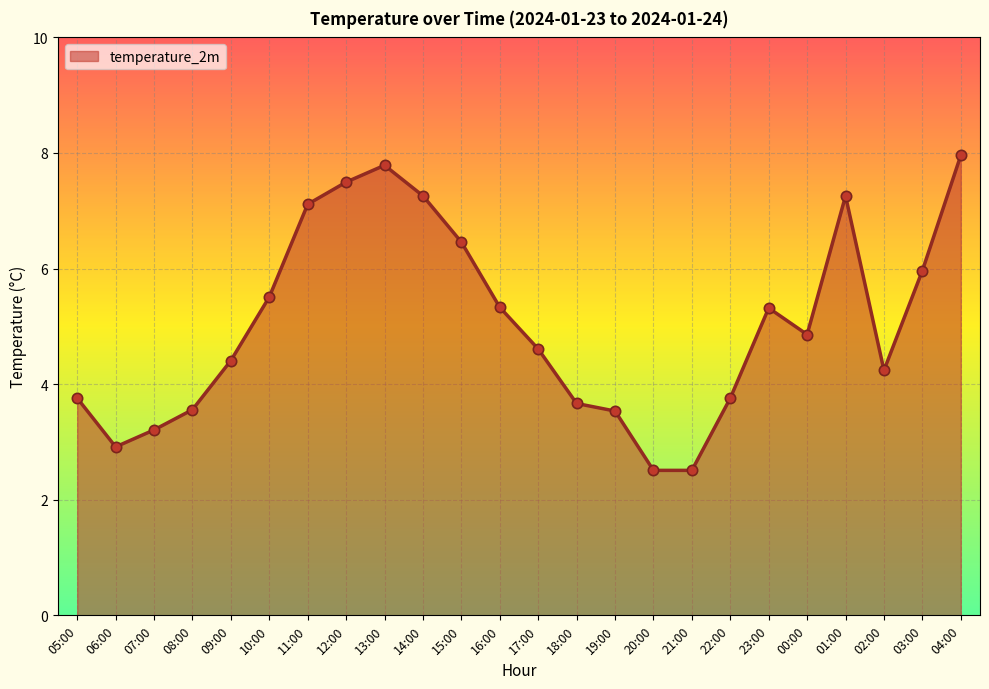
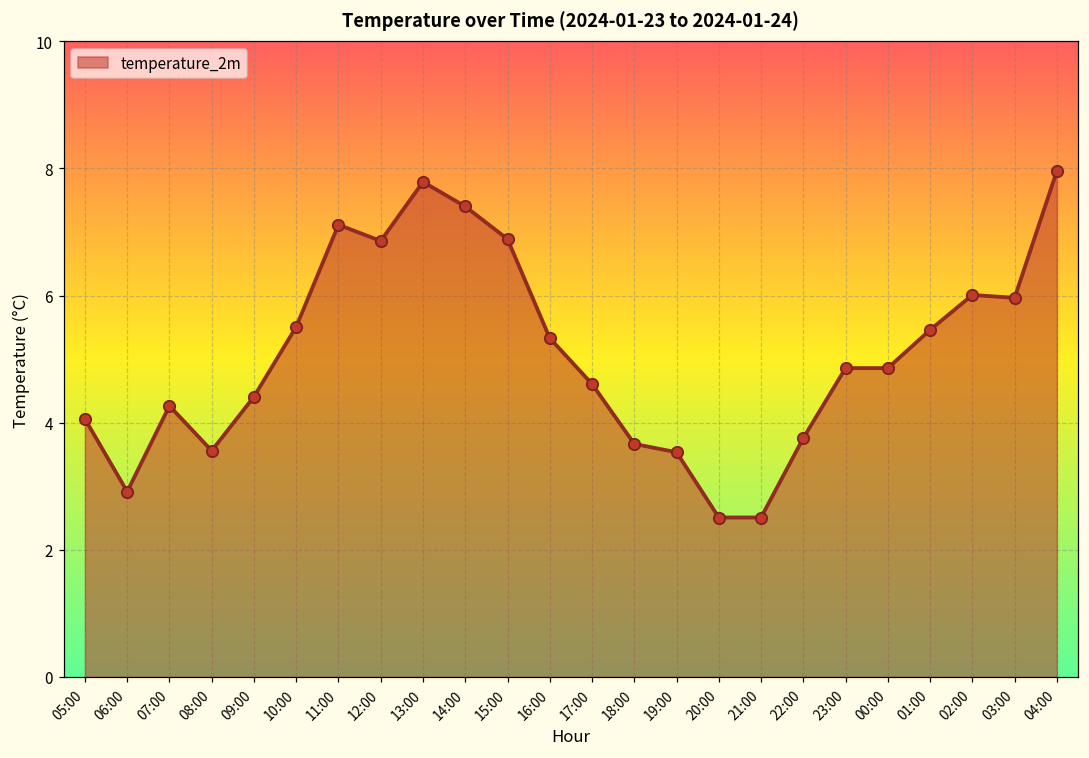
05:00: 3.8 -> 4.1
07:00: 3.2 -> 4.3
12:00: 7.5 -> 6.9
14:00: 7.3 -> 7.4
15:00: 6.5 -> 6.9
23:00: 5.3 -> 4.9
01:00: 7.3 -> 5.5
02:00: 4.2 -> 6.0
